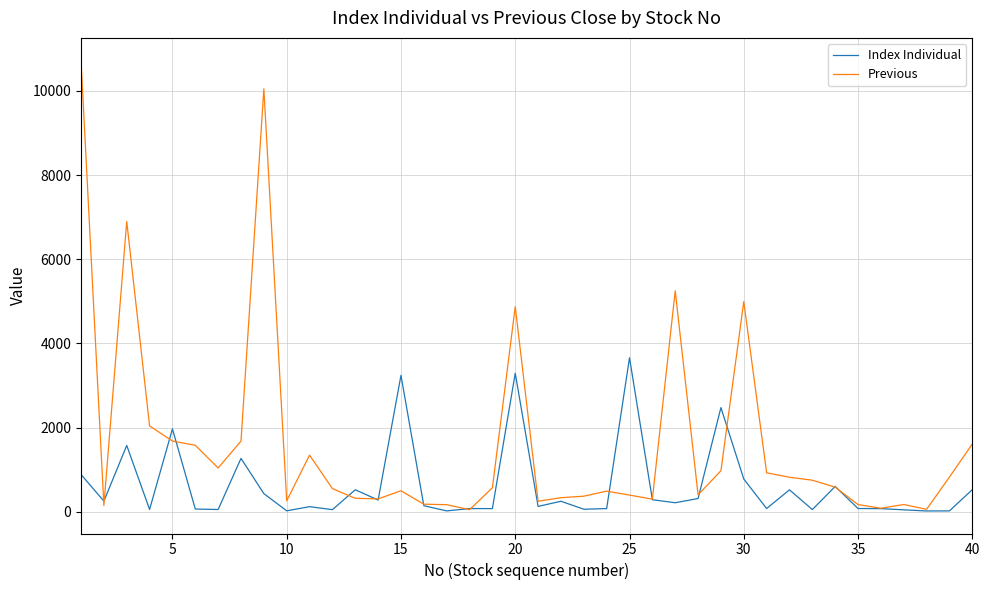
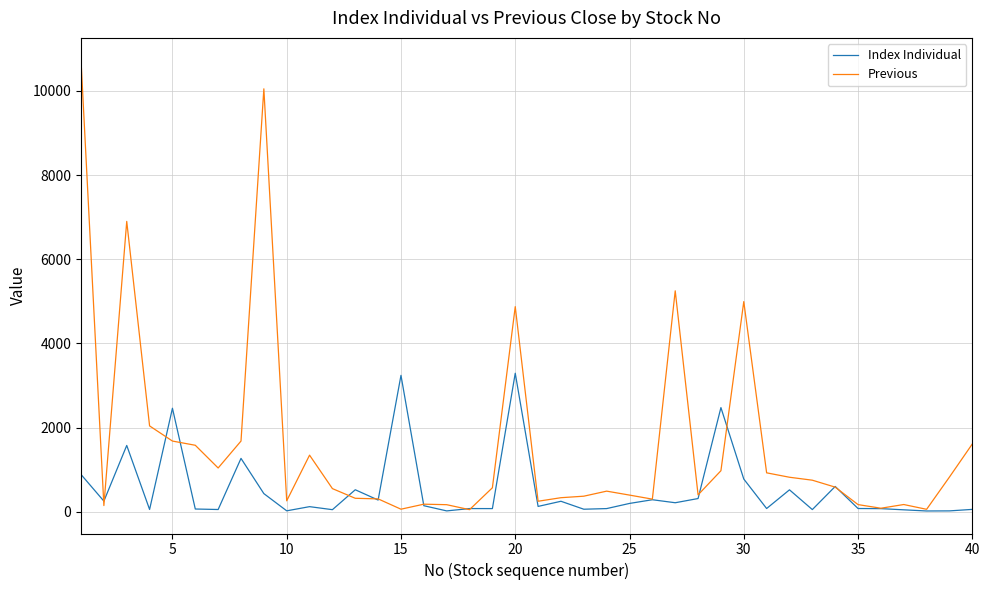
Index Individual, 5: 2000 -> 2500
Previous, 15: 500 -> 100
Index Individual, 25: 3700 -> 200
Index Individual, 40: 500 -> 100
